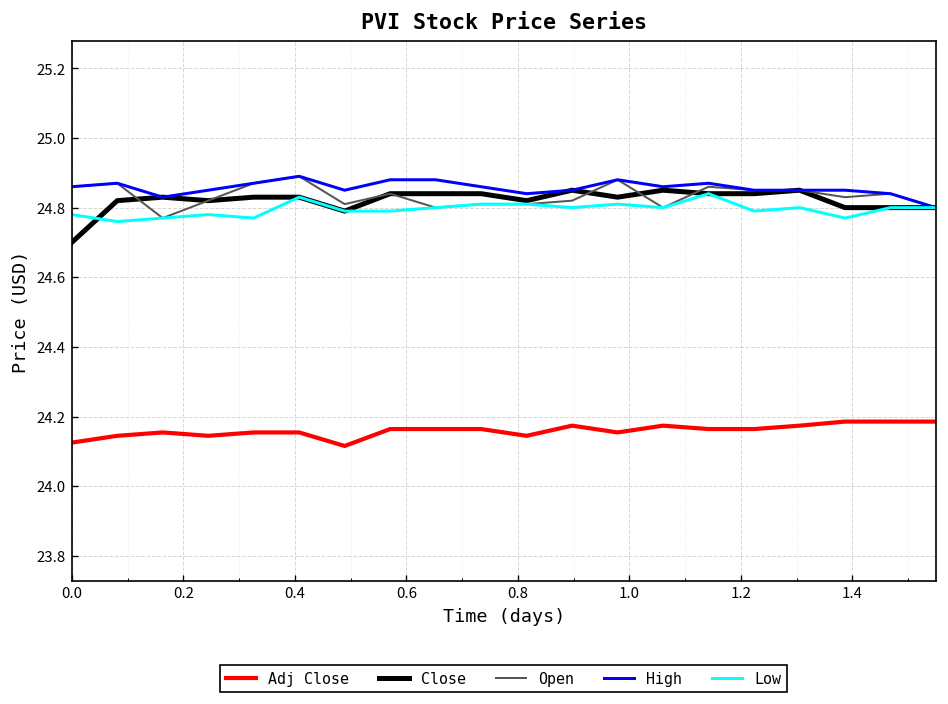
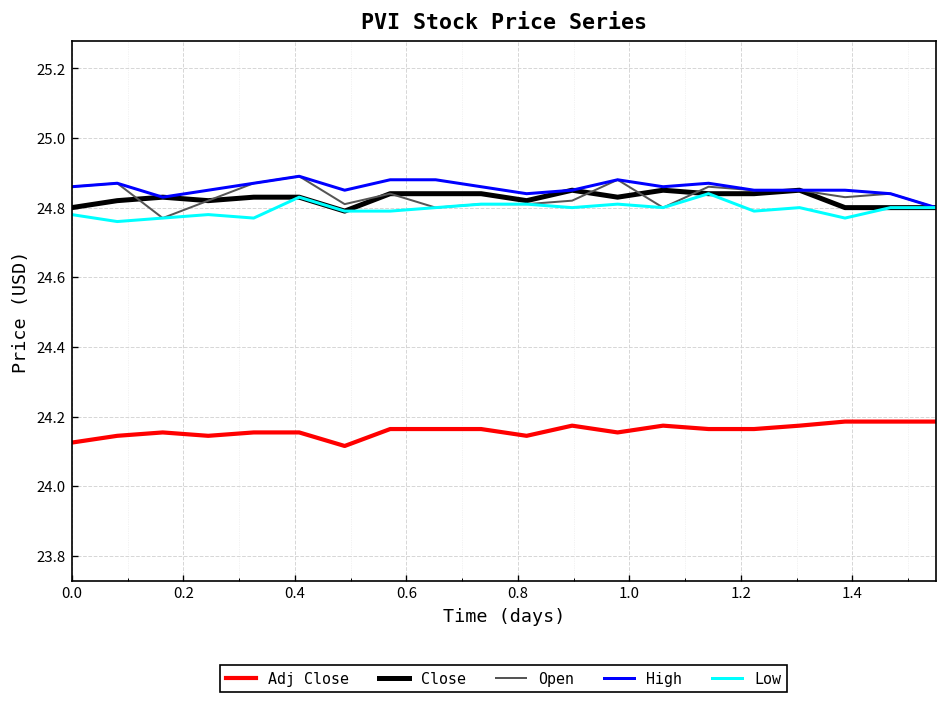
Close, 0.0: 24.7 -> 24.8
